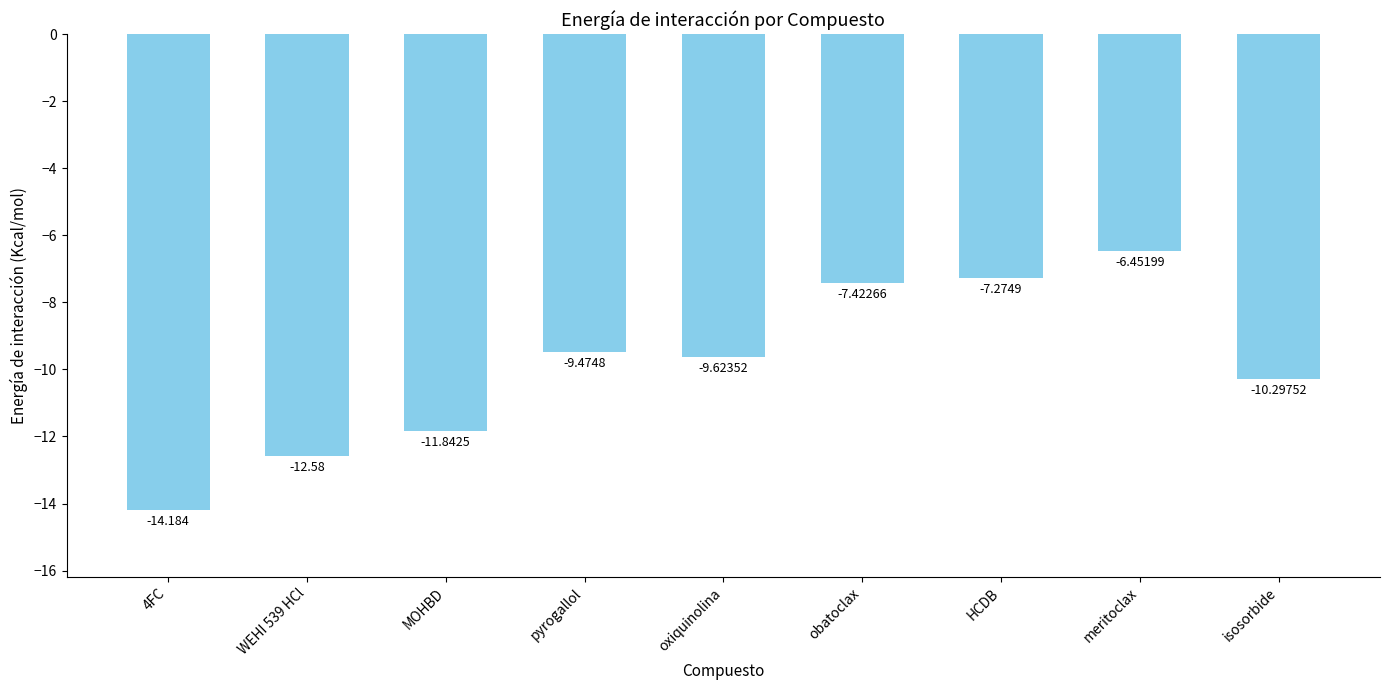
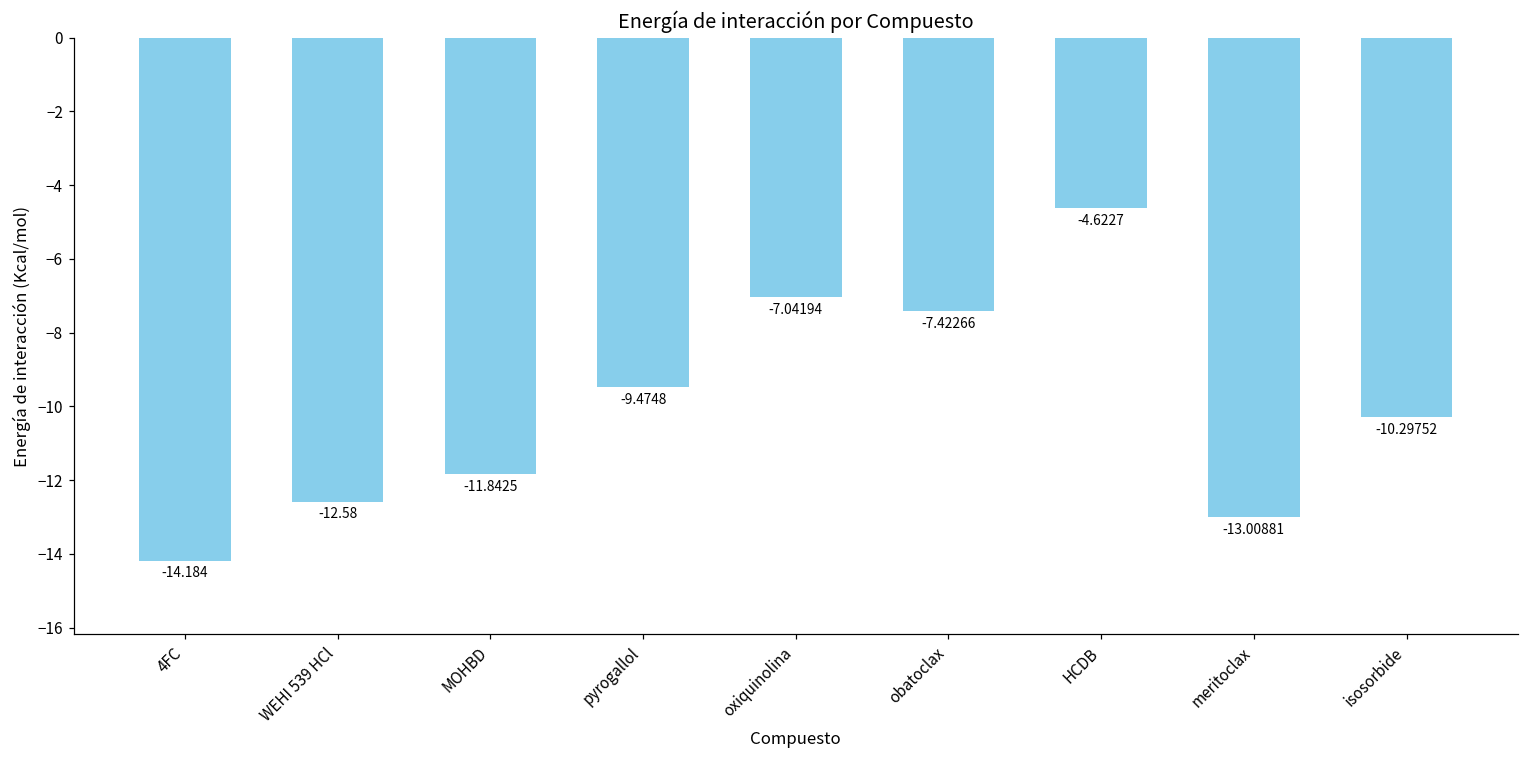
oxiquinolina: -9.62352 -> -7.04194
HCDB: -7.2749 -> -4.6227
meritoclax: -6.45199 -> -13.00881
